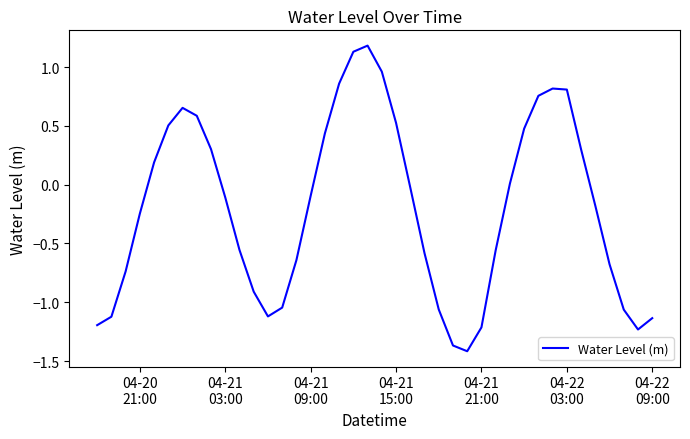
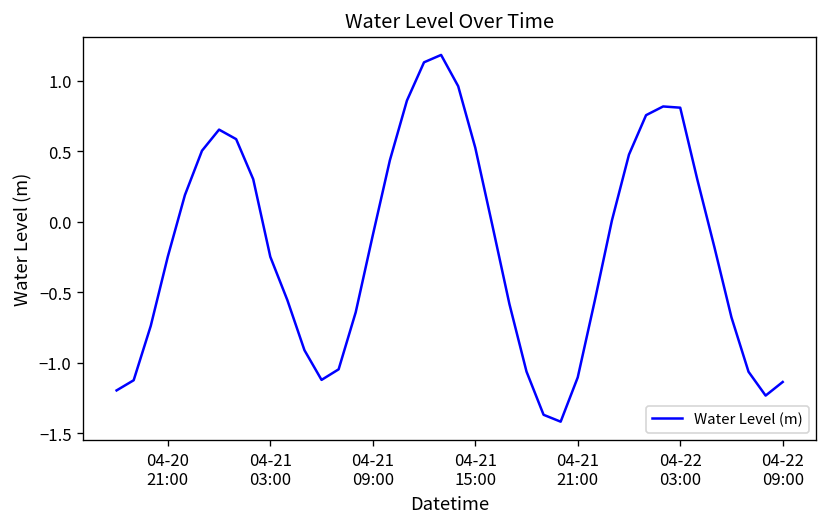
04-21 03:00: -0.11 -> -0.25
04-21 21:00: -1.21 -> -1.10
